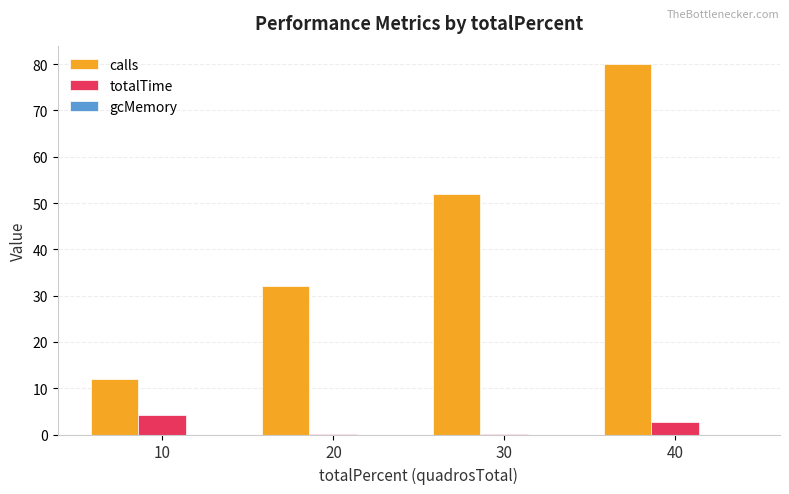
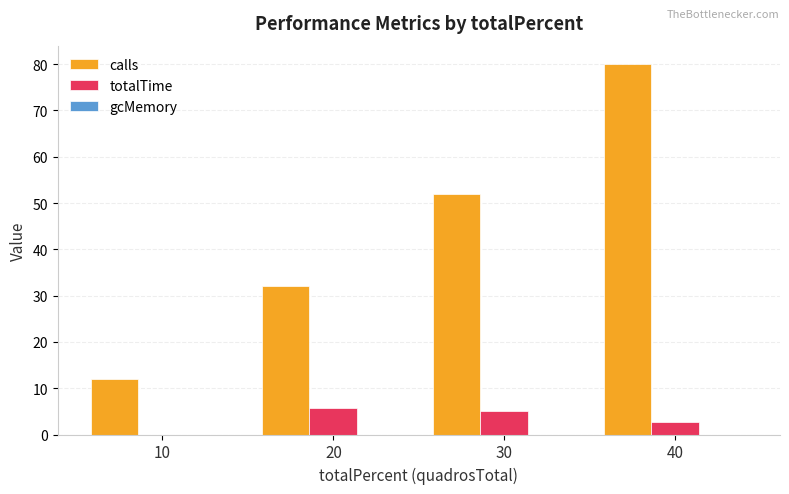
totalTime, 10: 4 -> 0
totalTime, 20: 0 -> 6
totalTime, 30: 0 -> 5
